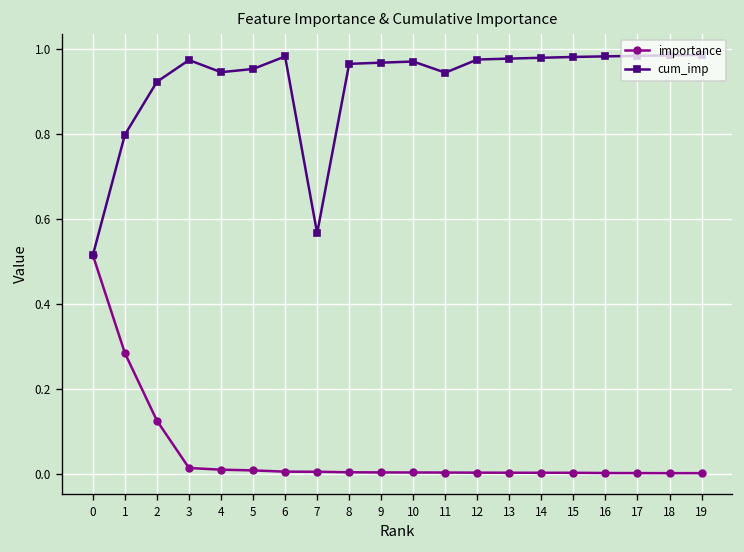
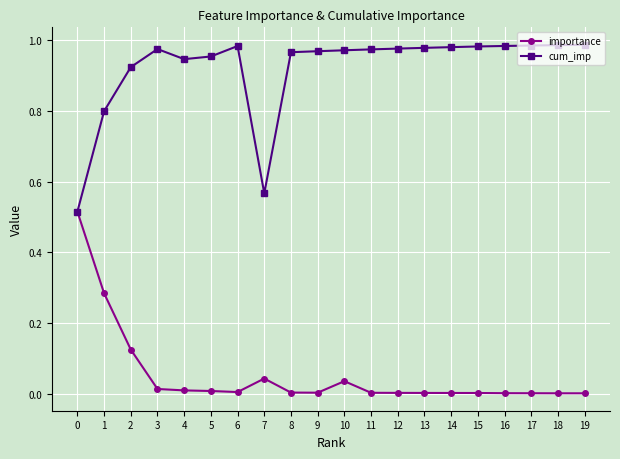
importance, 7: 0.00 -> 0.04
importance, 10: 0.00 -> 0.04
cum_imp, 11: 0.95 -> 0.97
